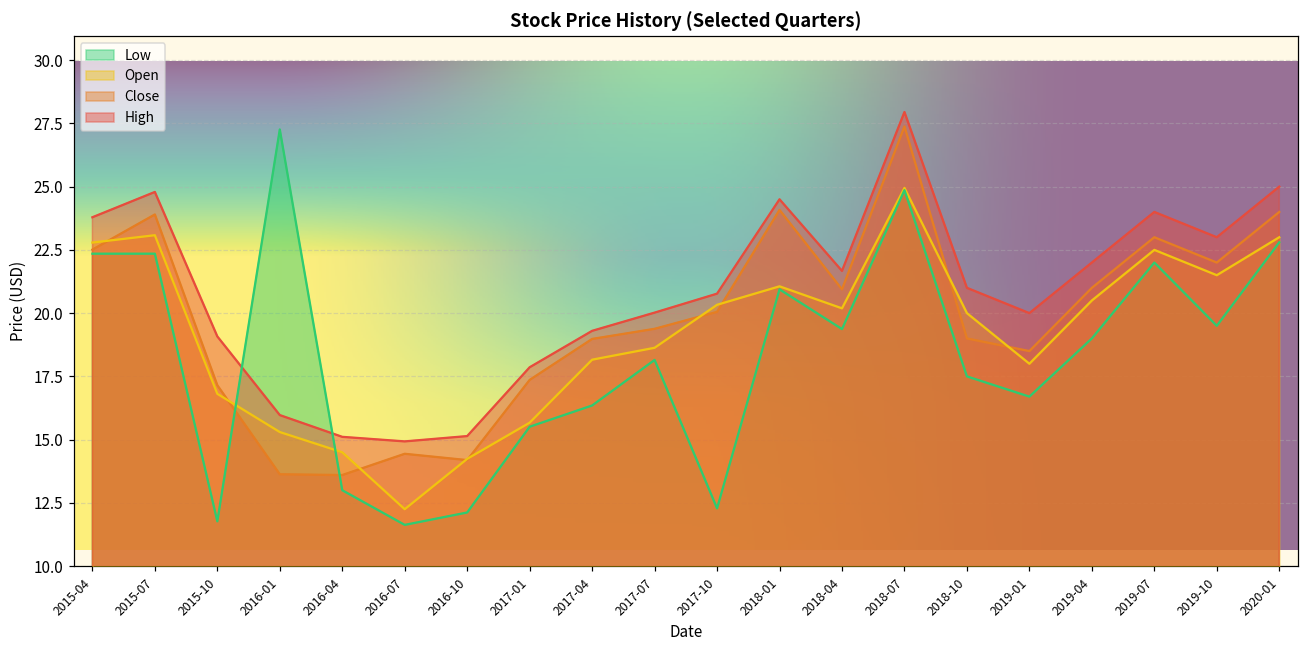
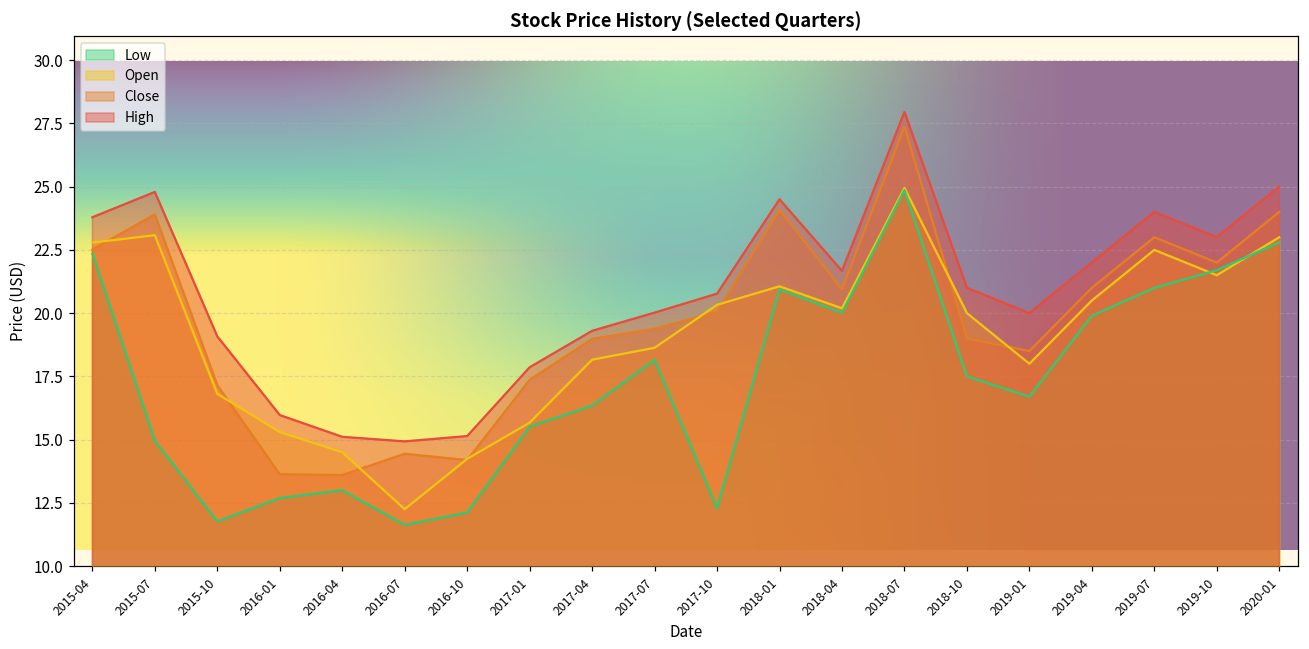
Low, 2015-07: 22.4 -> 15.0
Low, 2016-01: 27.3 -> 12.7
Low, 2018-04: 19.4 -> 20.0
Low, 2019-04: 19.0 -> 19.9
Low, 2019-07: 22 -> 21
Low, 2019-10: 19.5 -> 21.7
